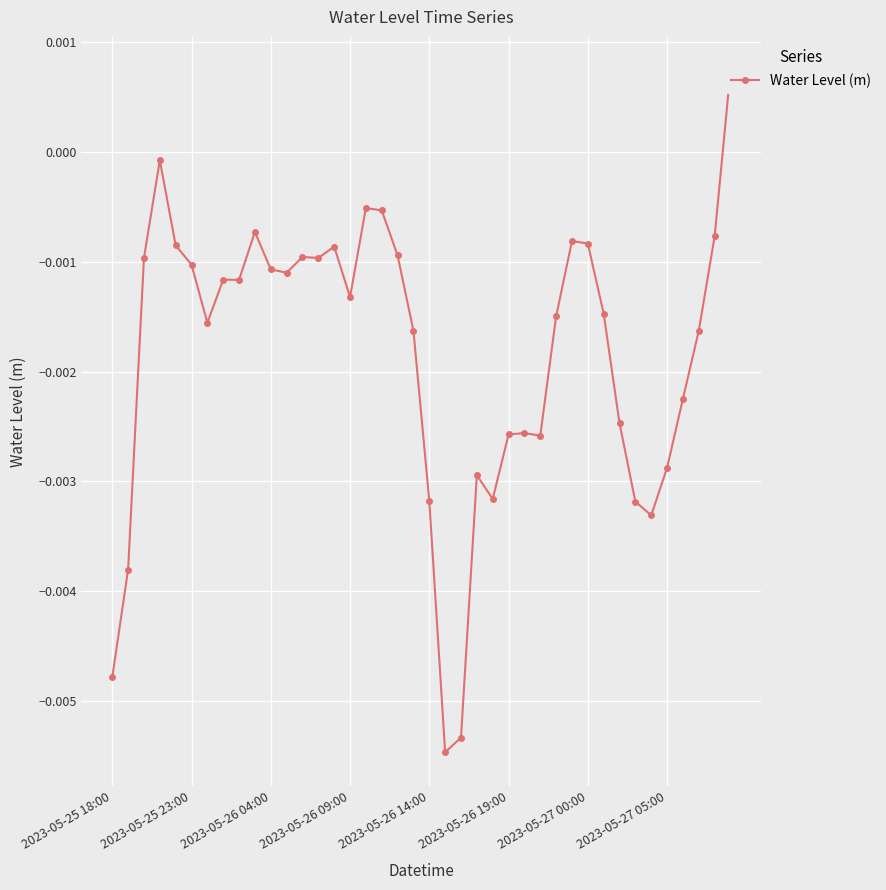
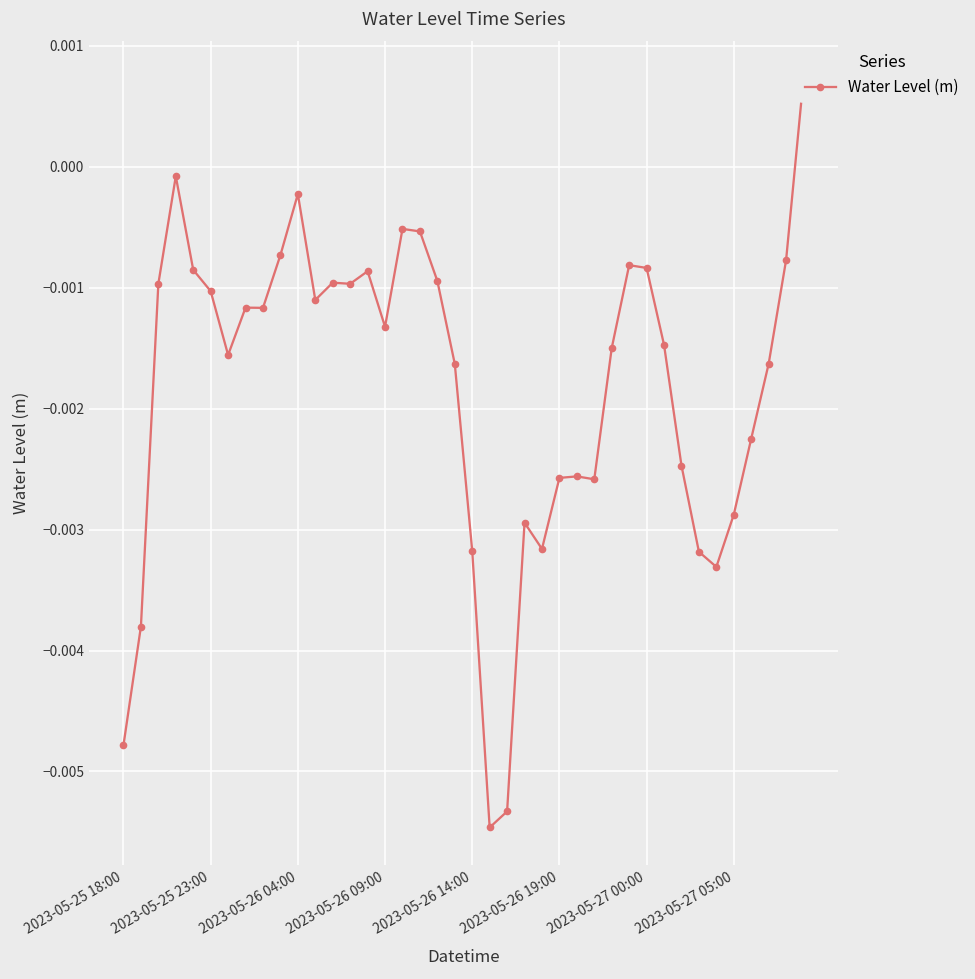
2023-05-26 04:00: -0.00107 -> -0.00023
